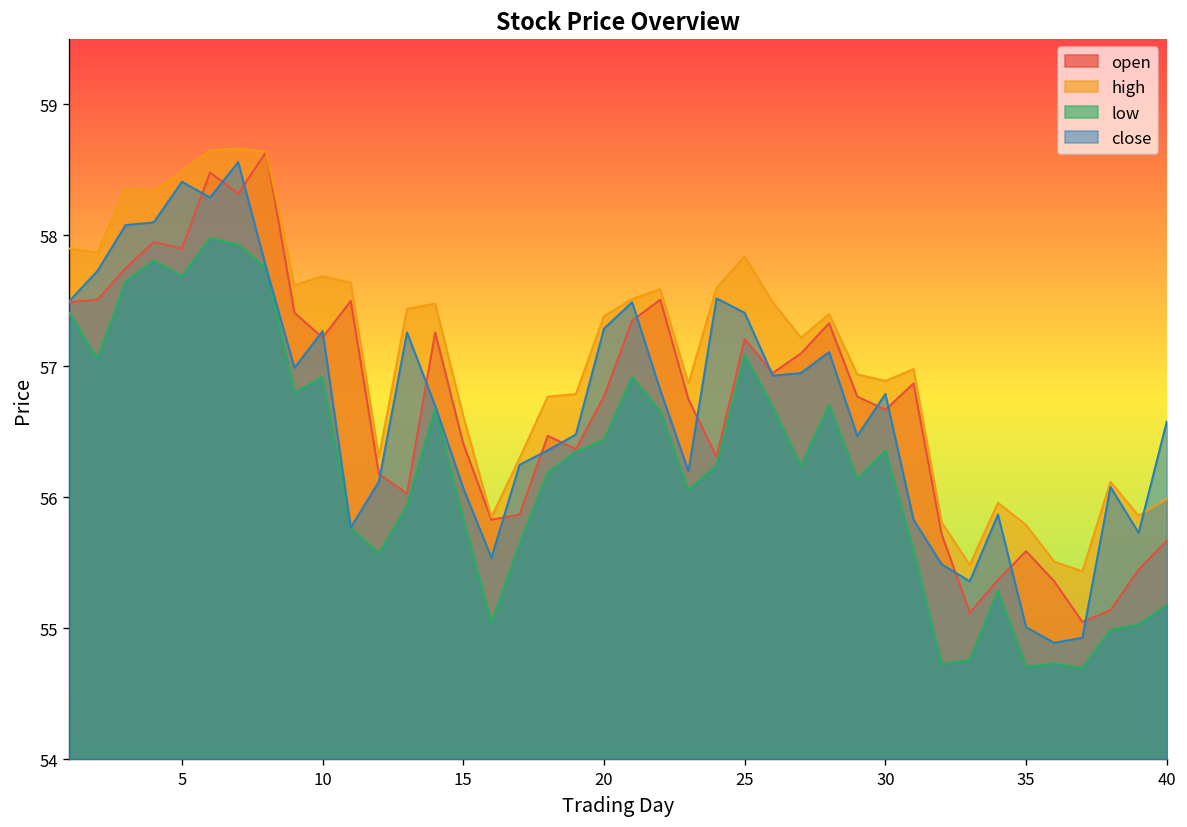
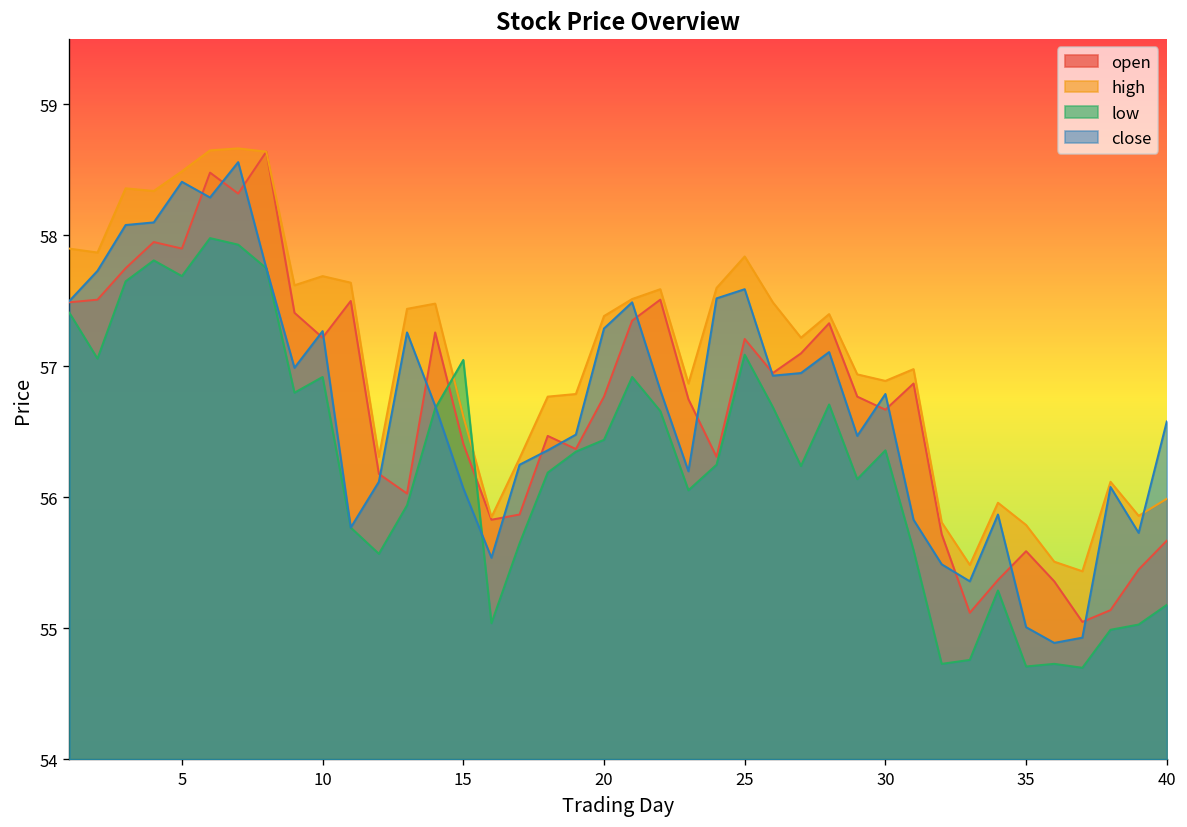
low, 15: 55.84 -> 57.05
close, 25: 57.41 -> 57.59
